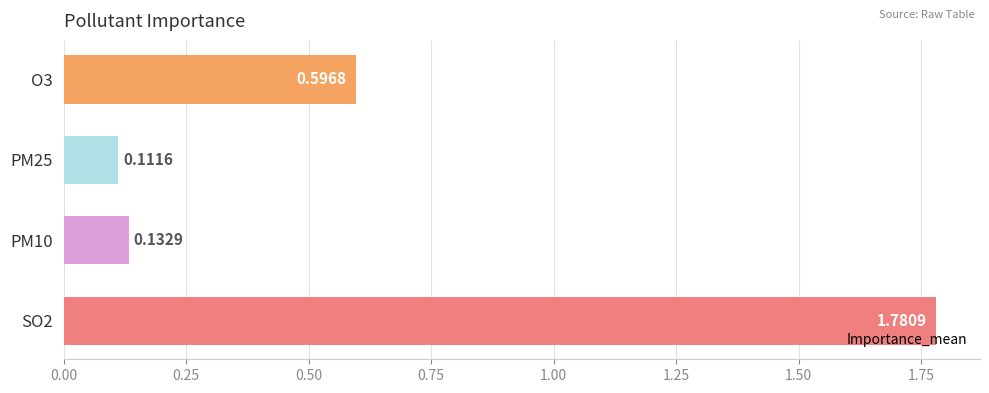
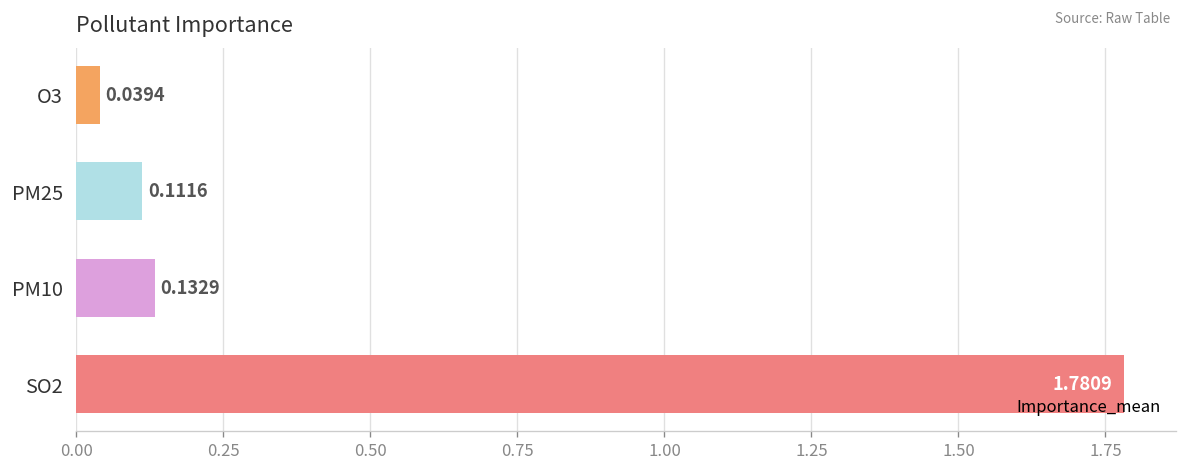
O3: 0.5968 -> 0.0394
